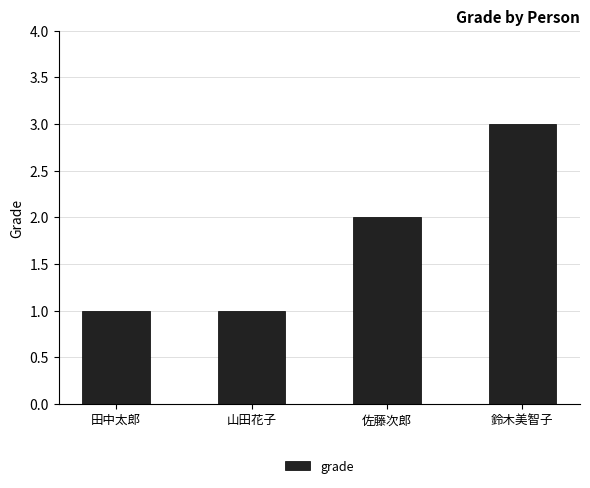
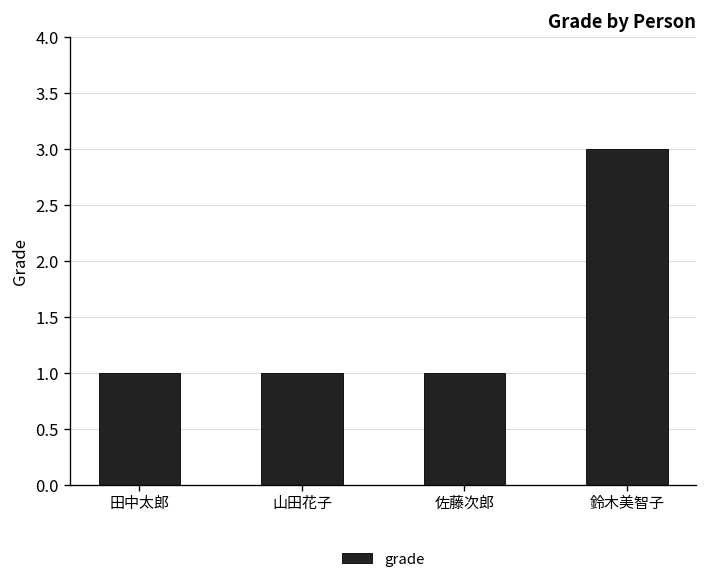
佐藤次郎: 2 -> 1
